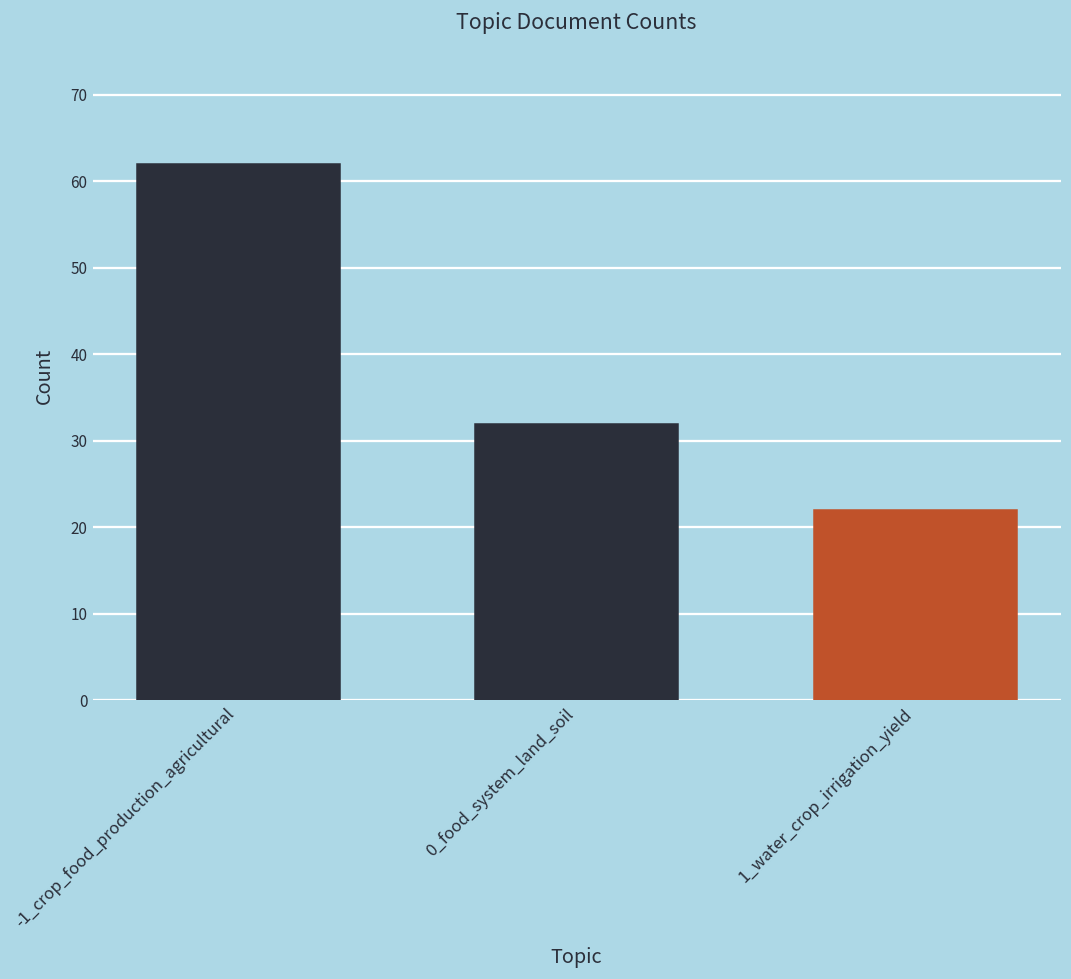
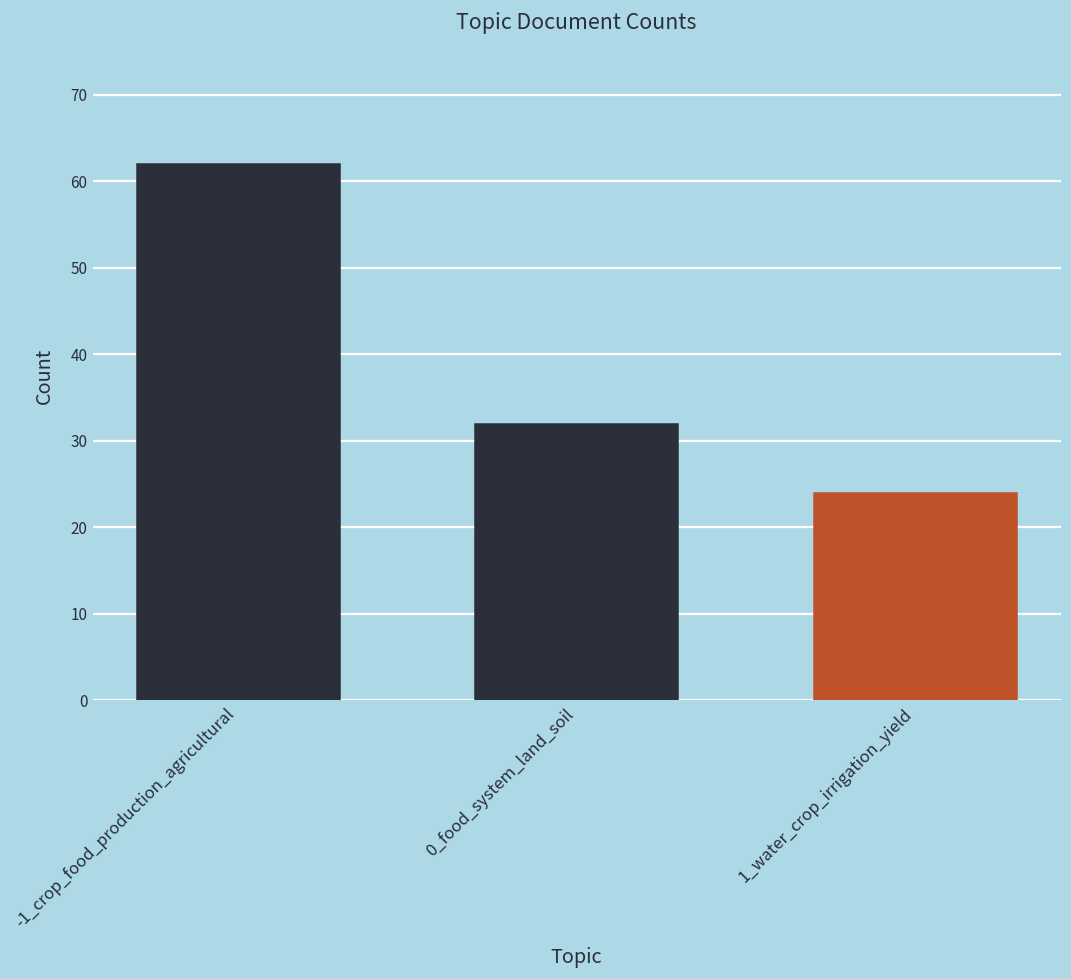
1_water_crop_irrigation_yield: 22 -> 24
